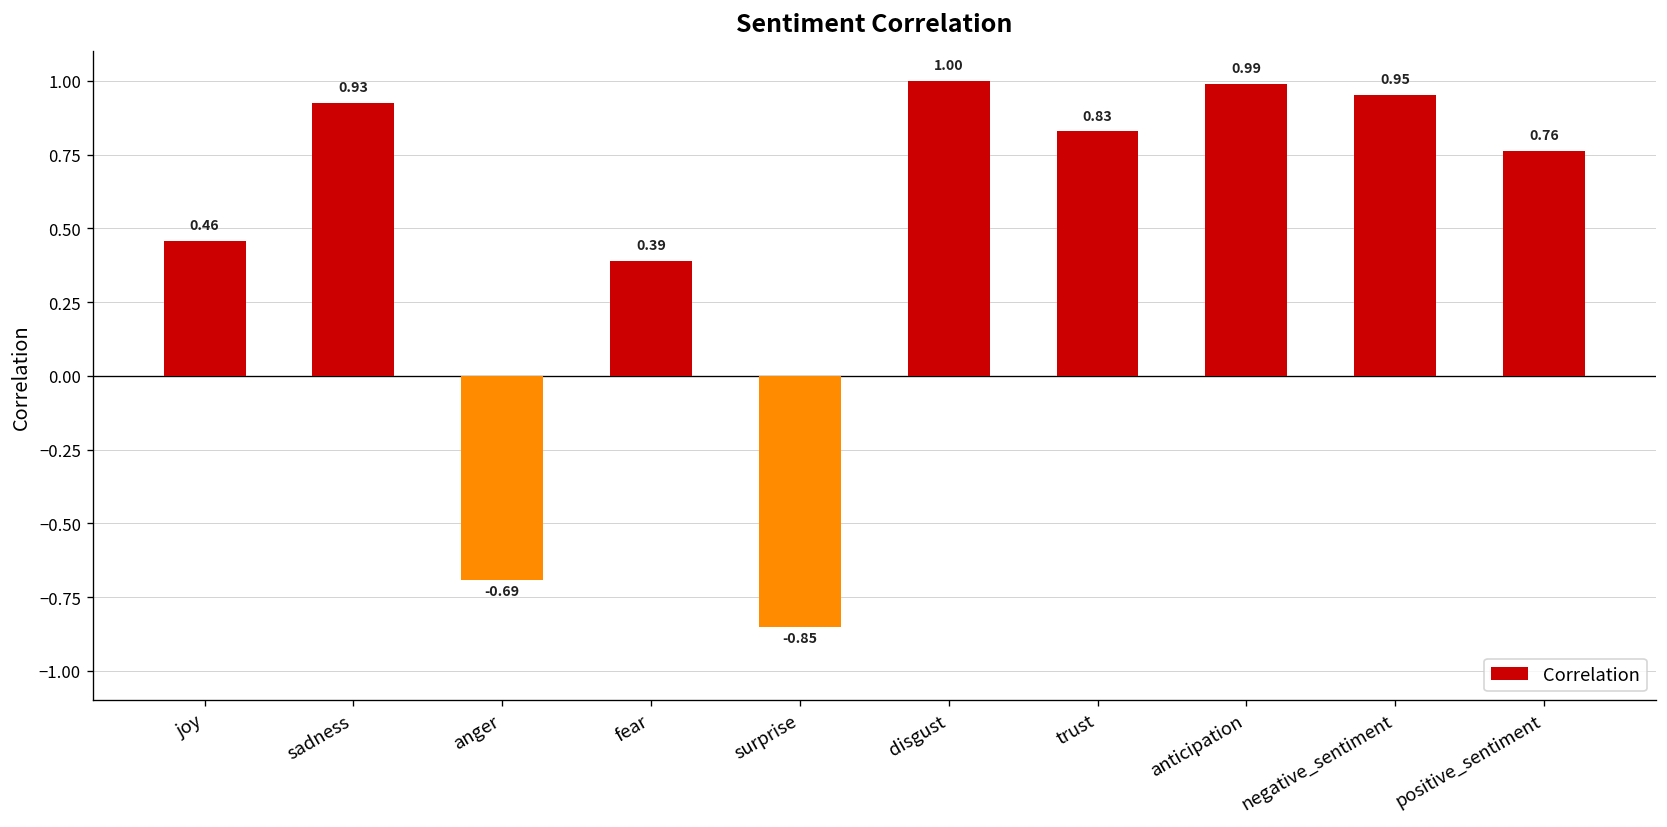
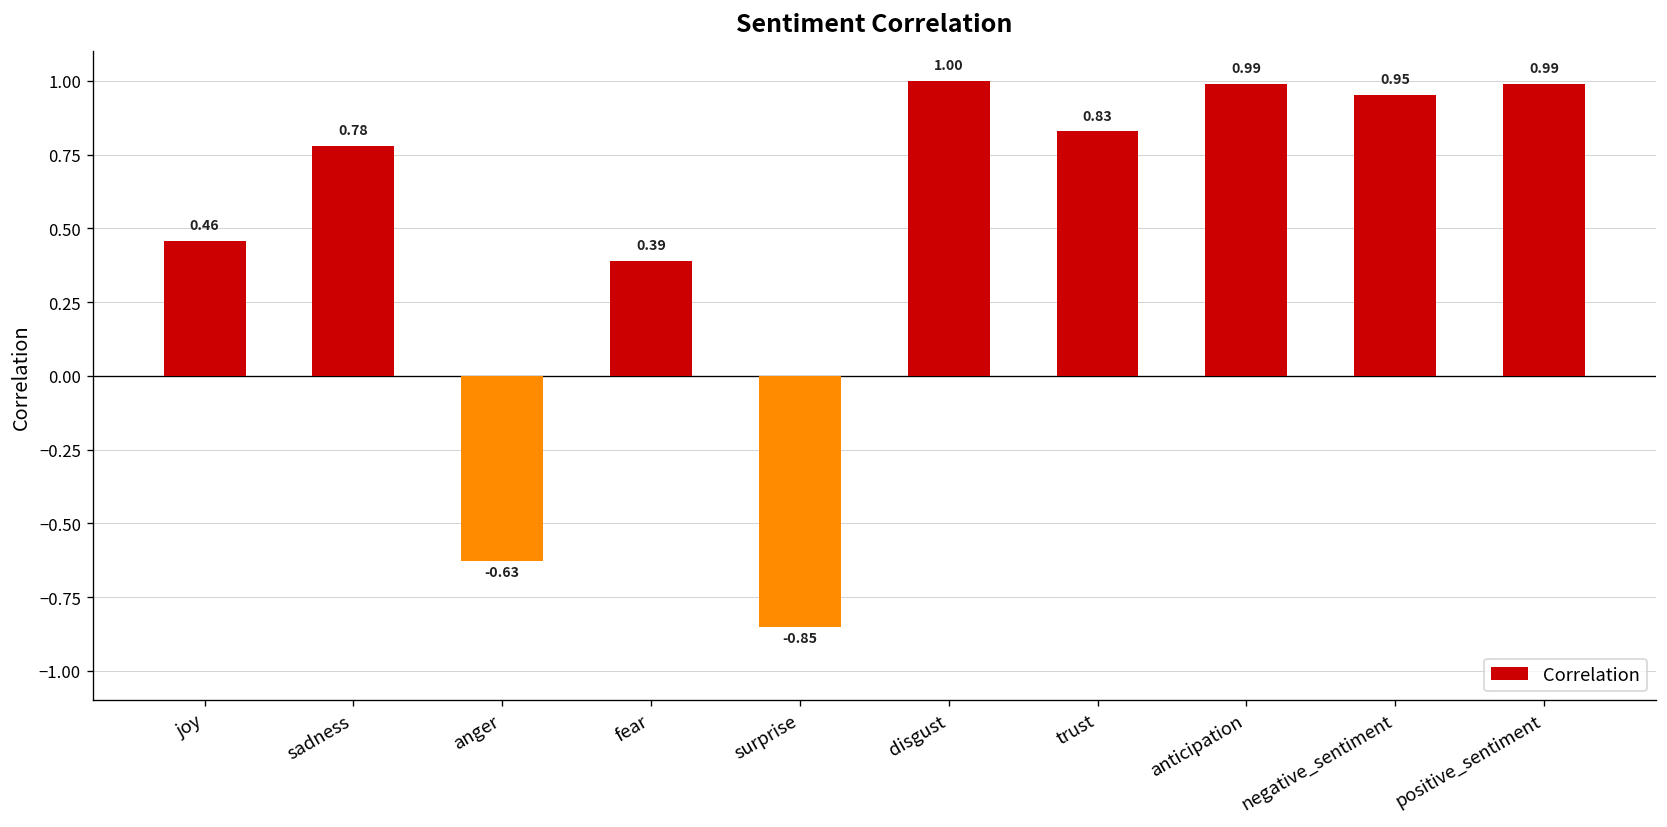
sadness: 0.93 -> 0.78
anger: -0.69 -> -0.63
positive_sentiment: 0.76 -> 0.99
